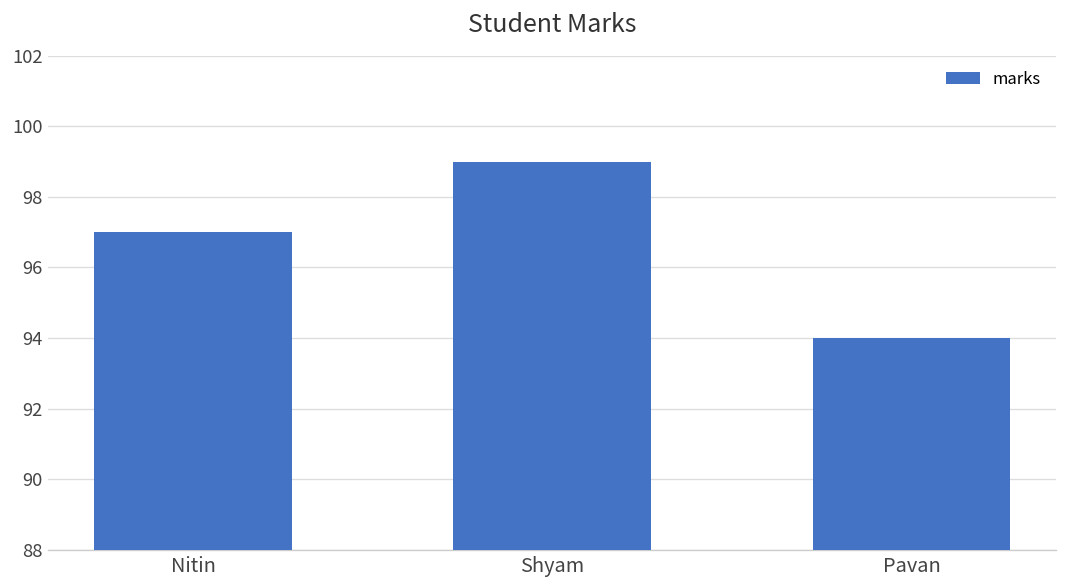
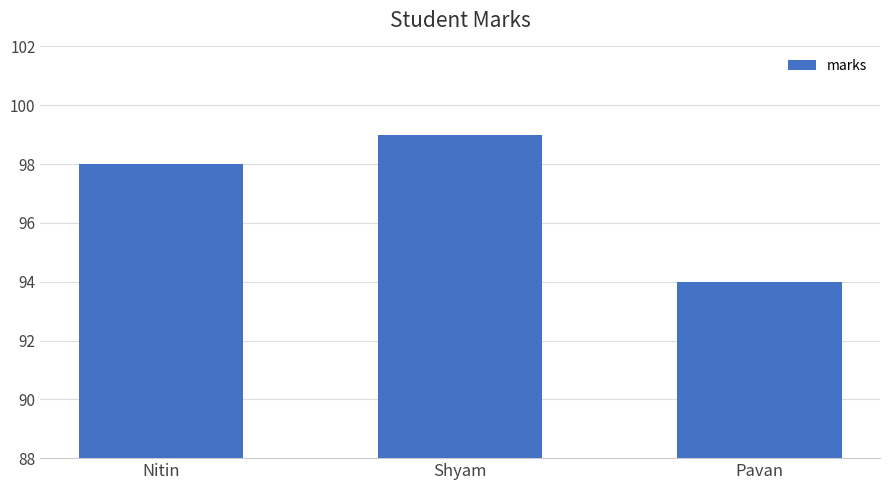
Nitin: 97 -> 98
